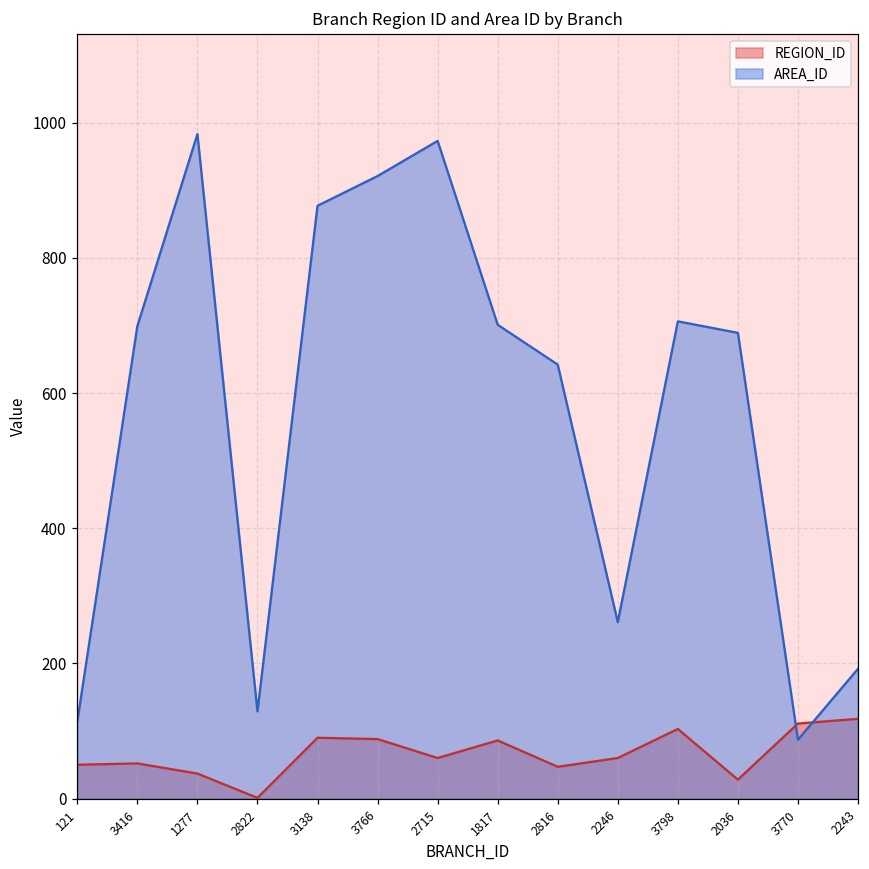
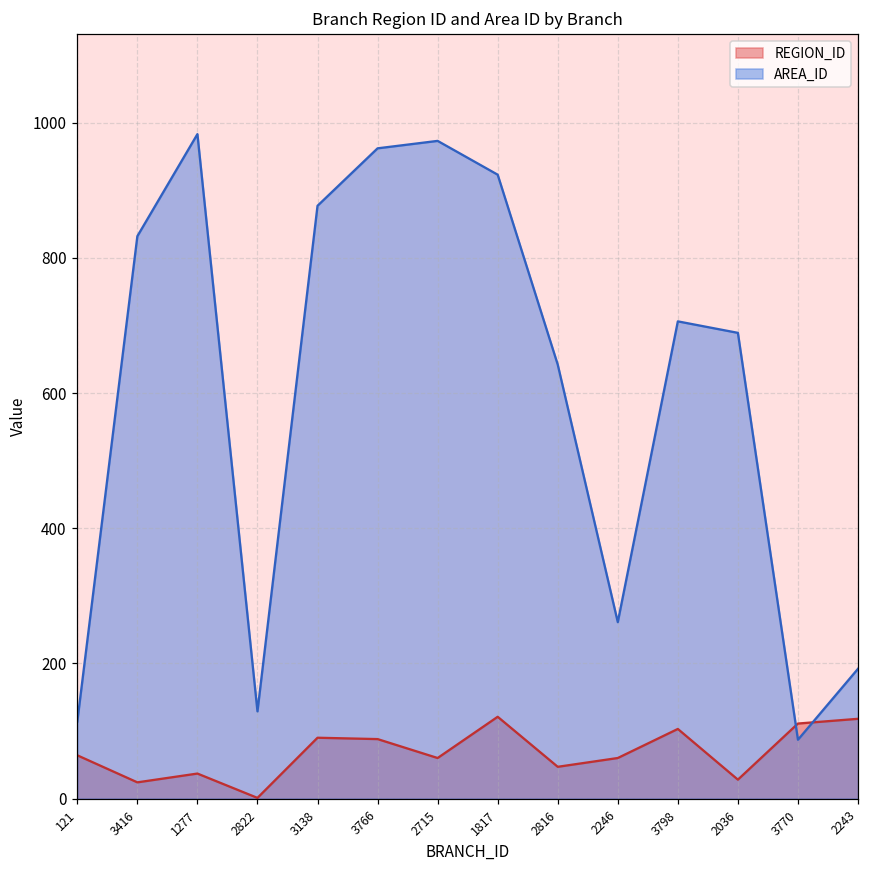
REGION_ID, 121: 50 -> 60
REGION_ID, 3416: 50 -> 20
AREA_ID, 3416: 700 -> 830
AREA_ID, 3766: 920 -> 960
REGION_ID, 1817: 90 -> 120
AREA_ID, 1817: 700 -> 920
